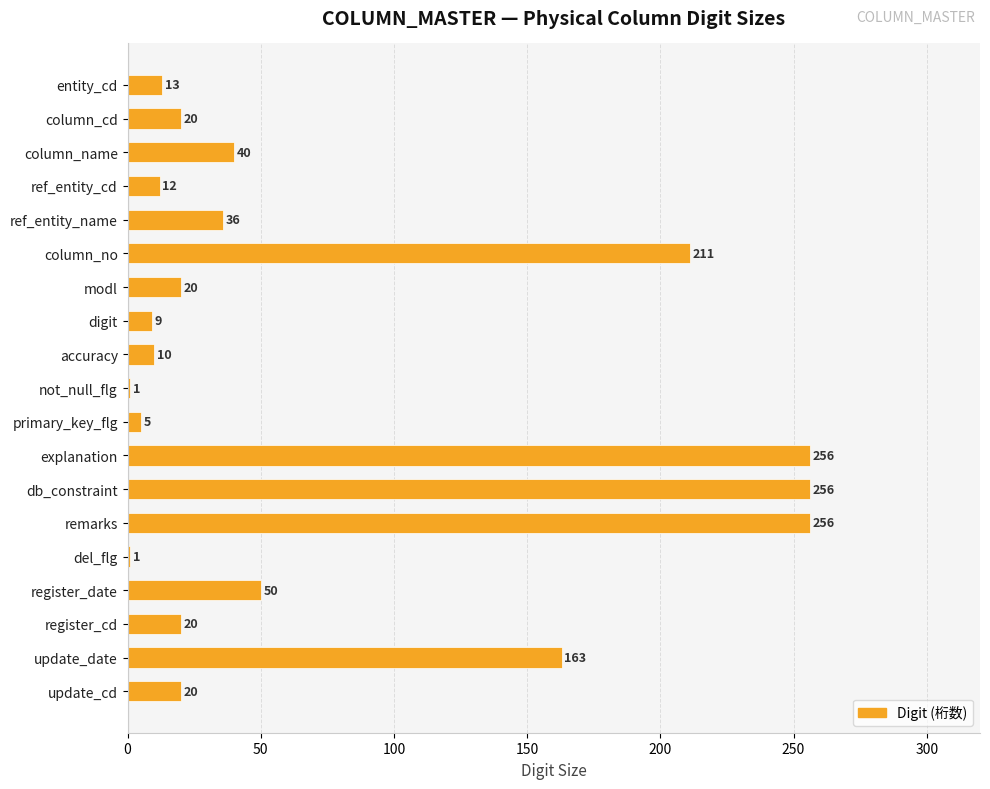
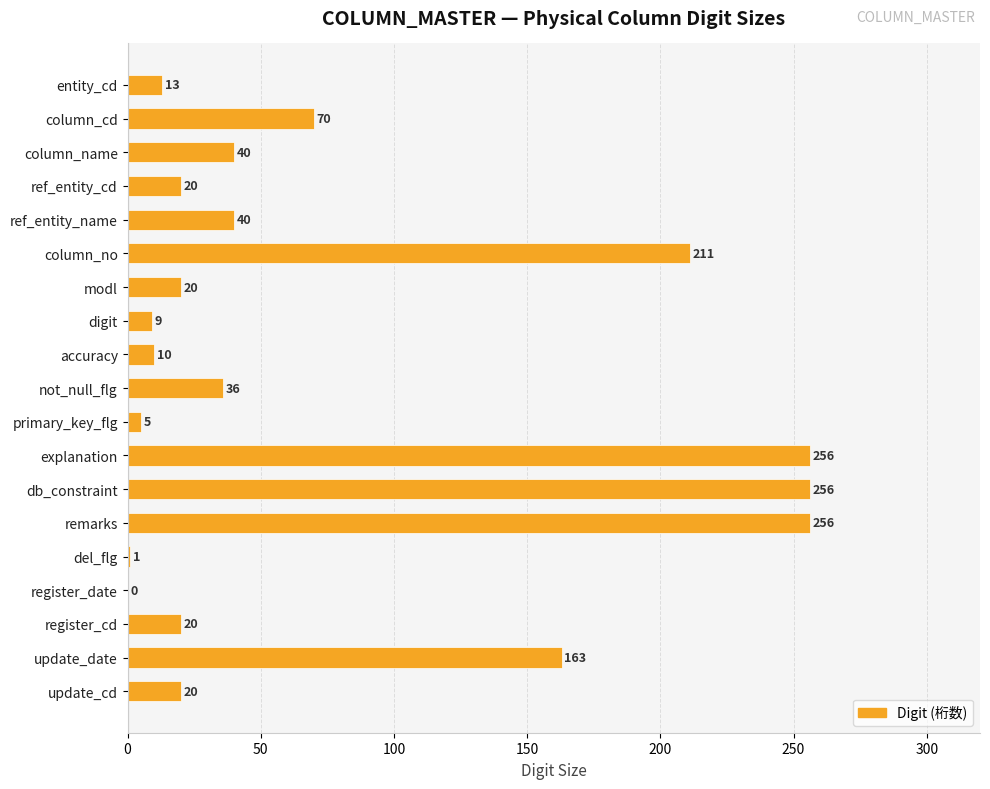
column_cd: 20 -> 70
ref_entity_cd: 12 -> 20
ref_entity_name: 36 -> 40
not_null_flg: 1 -> 36
register_date: 50 -> 0
